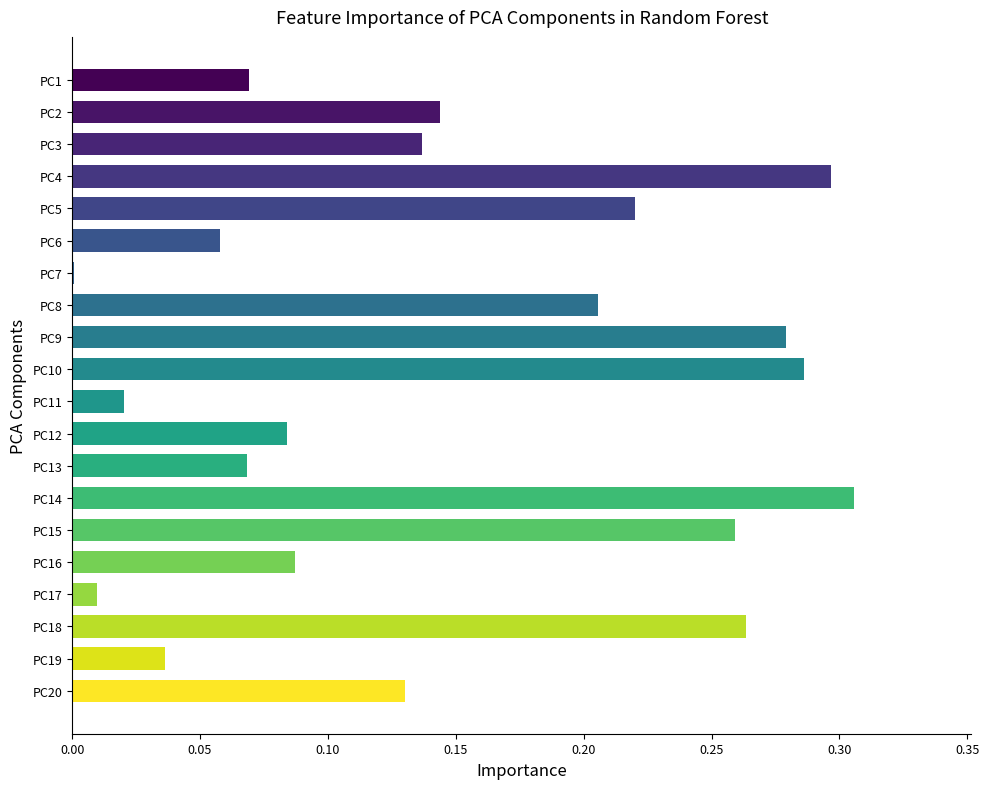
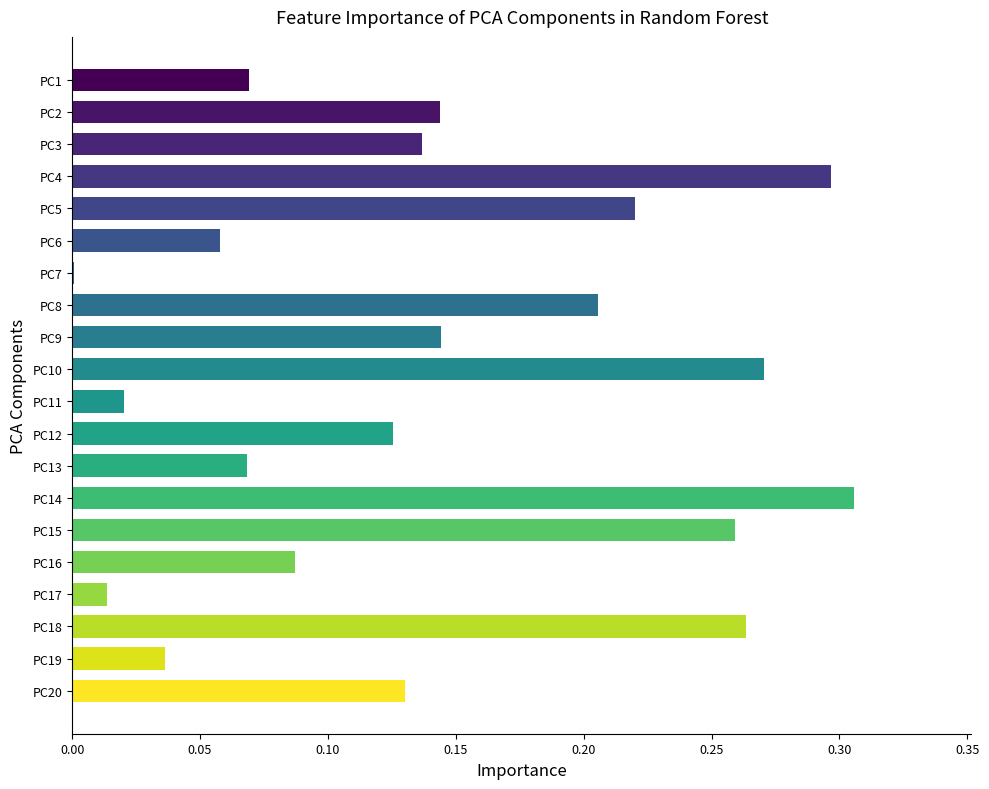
PC9: 0.279 -> 0.144
PC10: 0.286 -> 0.271
PC12: 0.084 -> 0.125
PC17: 0.010 -> 0.014
